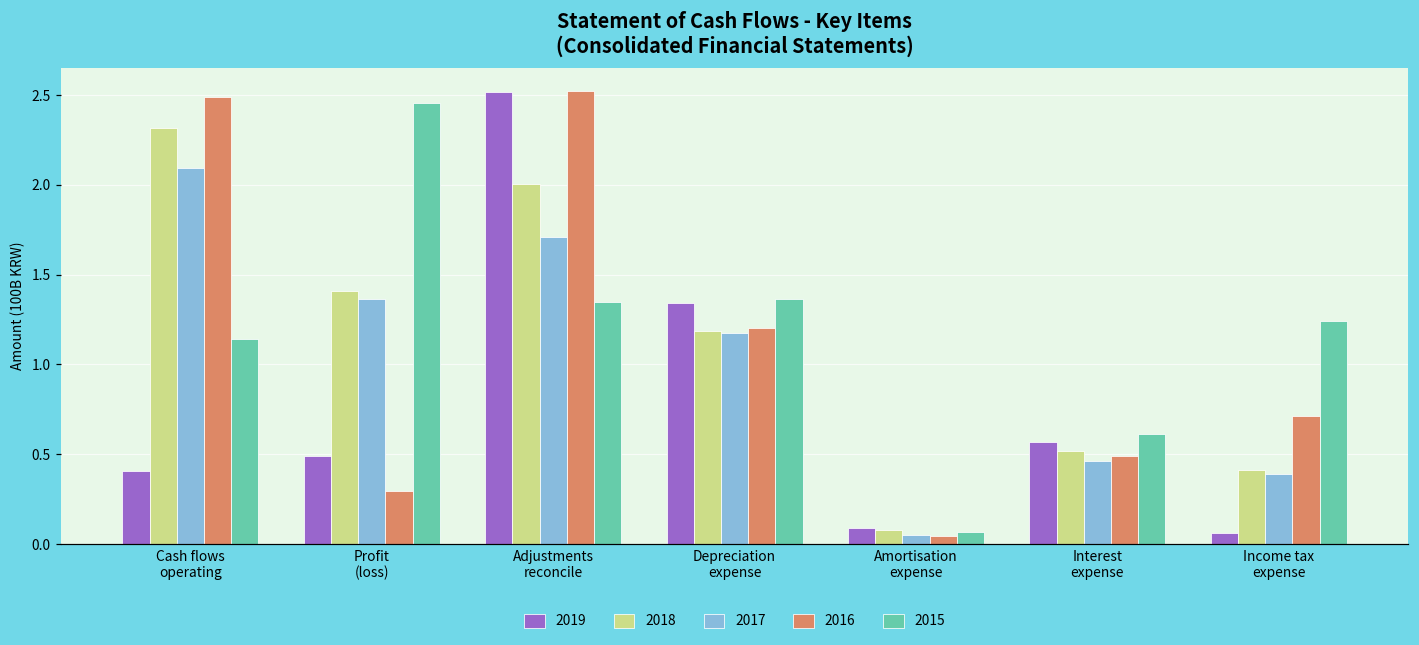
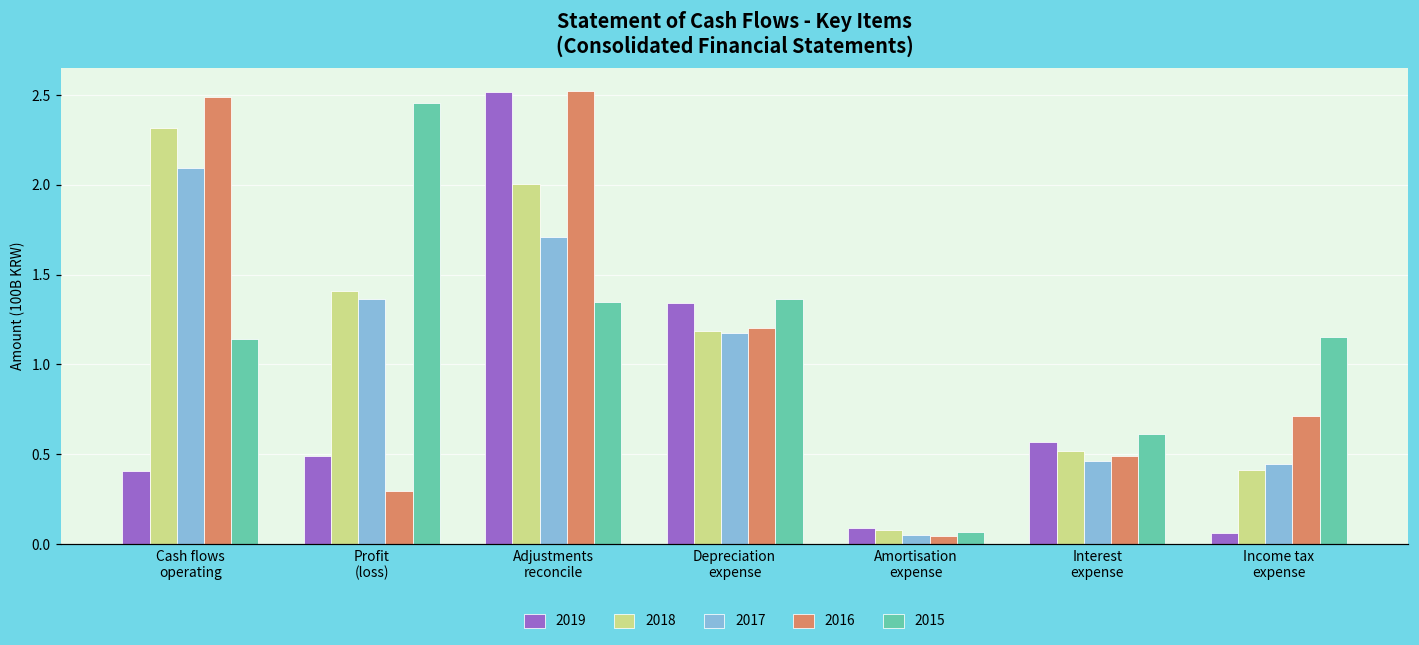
2017, Income tax expense: 0.39 -> 0.44
2015, Income tax expense: 1.24 -> 1.15
